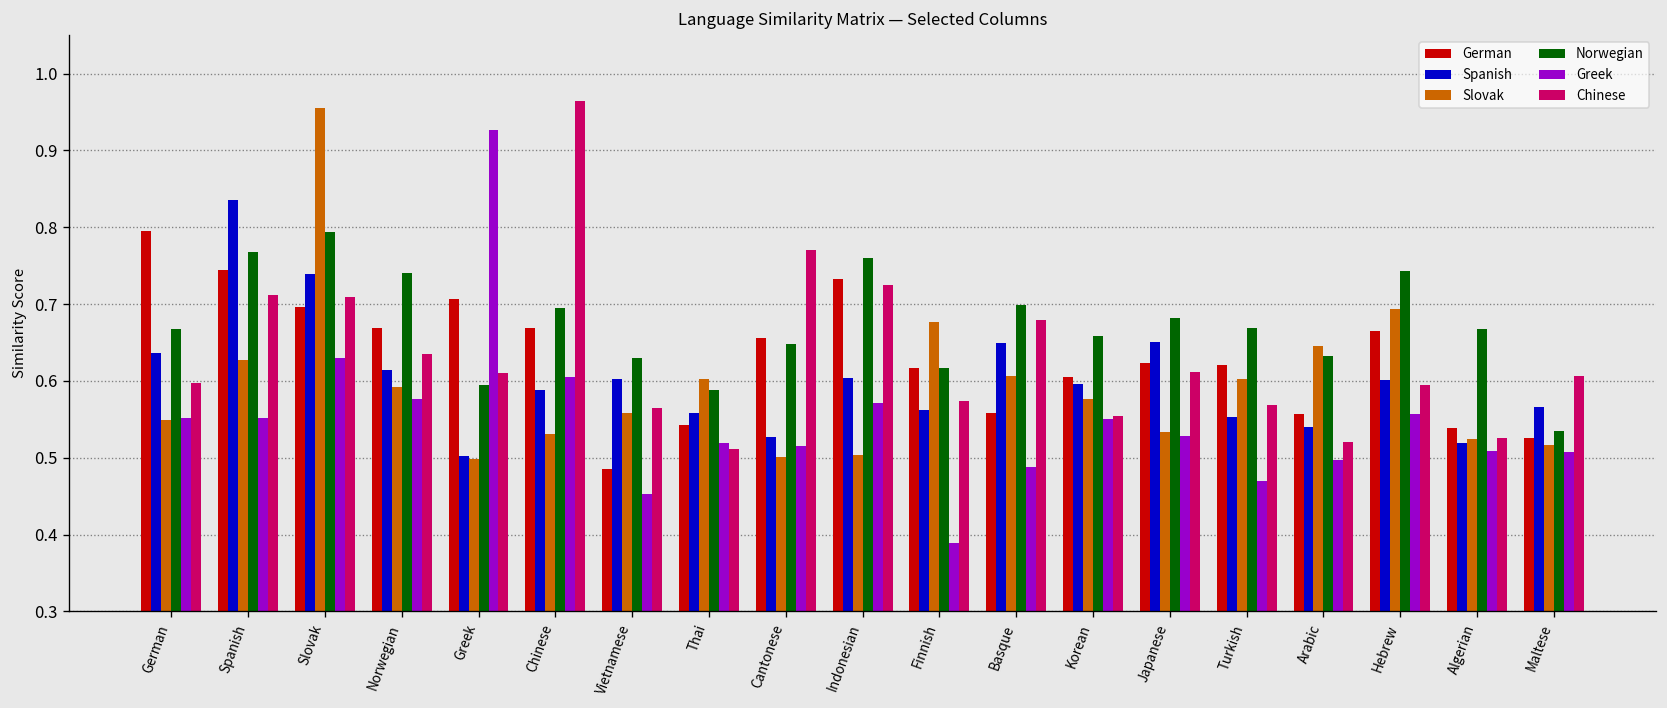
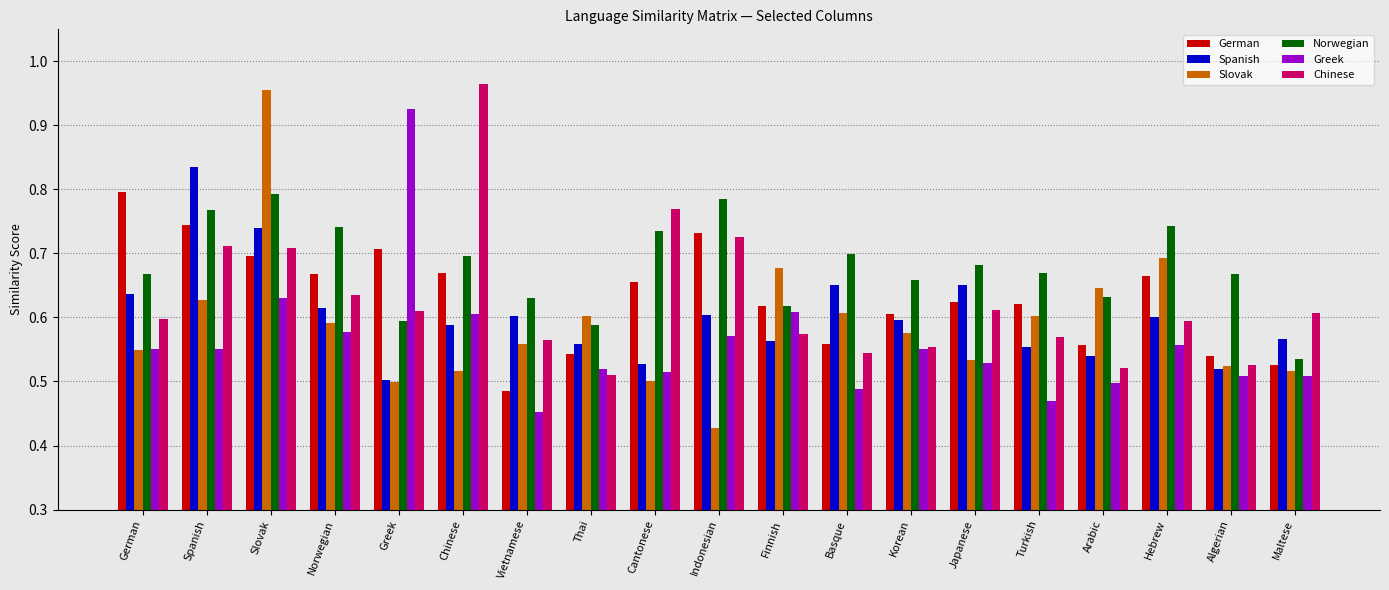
Slovak, Chinese: 0.53 -> 0.52
Norwegian, Cantonese: 0.65 -> 0.74
Slovak, Indonesian: 0.50 -> 0.43
Norwegian, Indonesian: 0.76 -> 0.79
Greek, Finnish: 0.39 -> 0.61
Chinese, Basque: 0.68 -> 0.55
